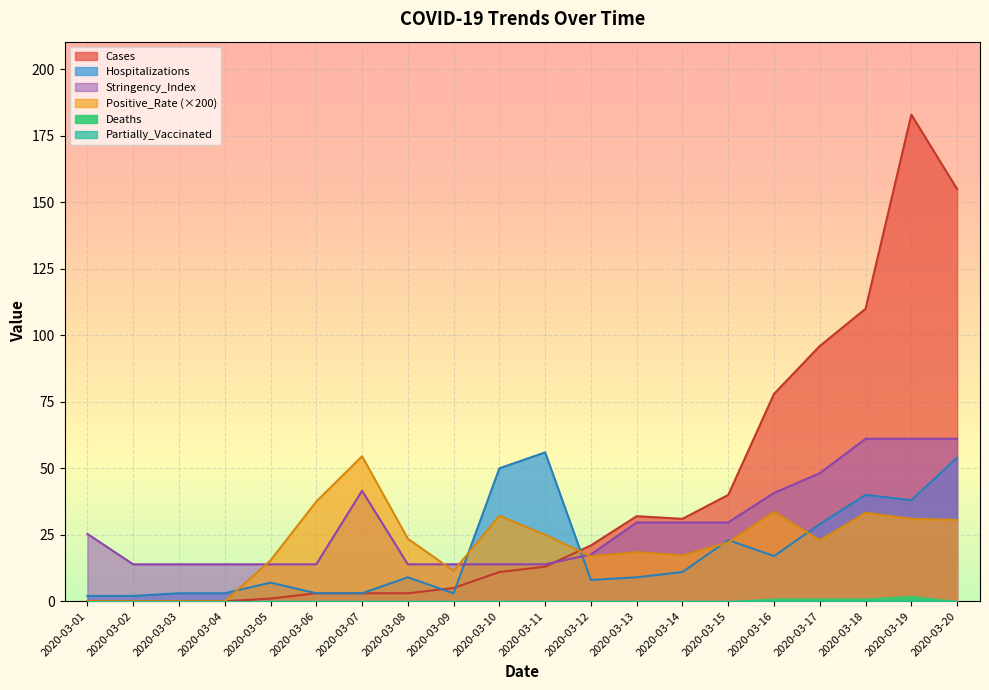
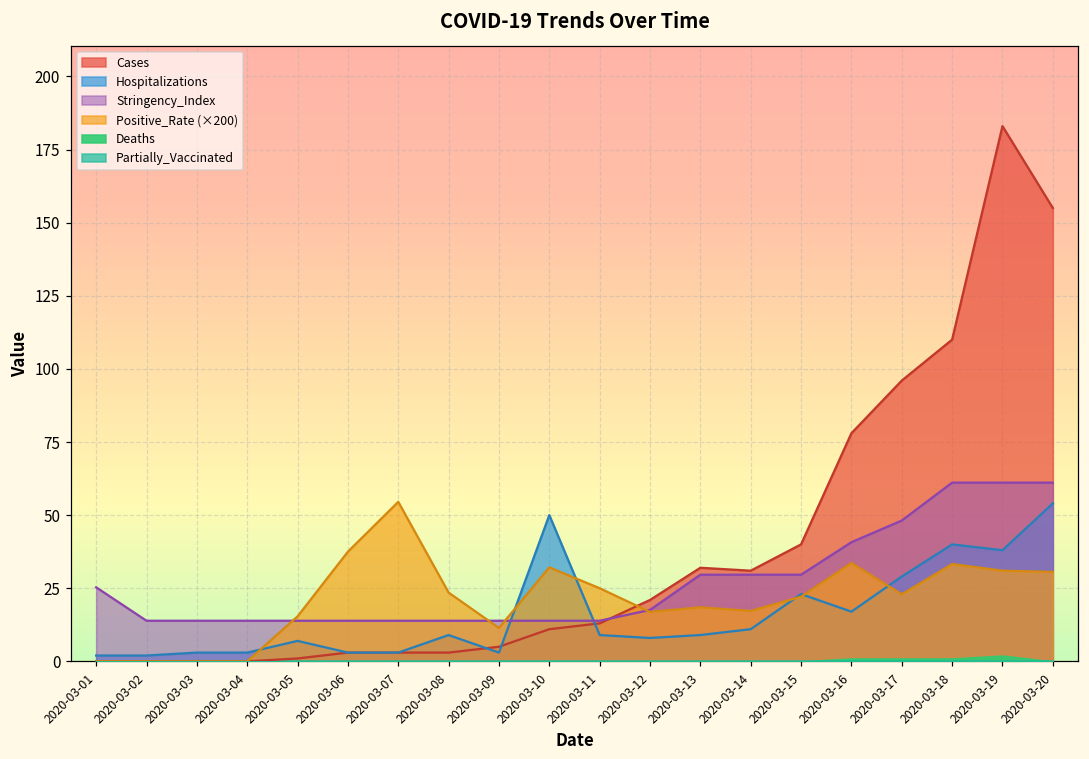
Stringency_Index, 2020-03-07: 42 -> 14
Hospitalizations, 2020-03-11: 56 -> 9
